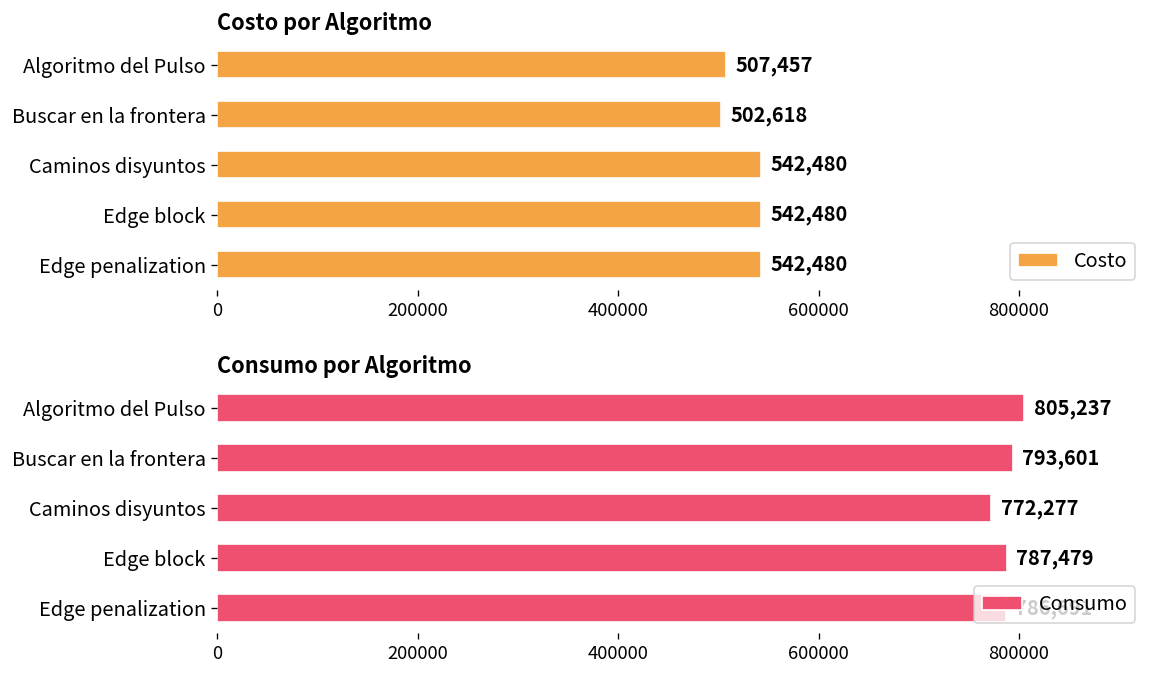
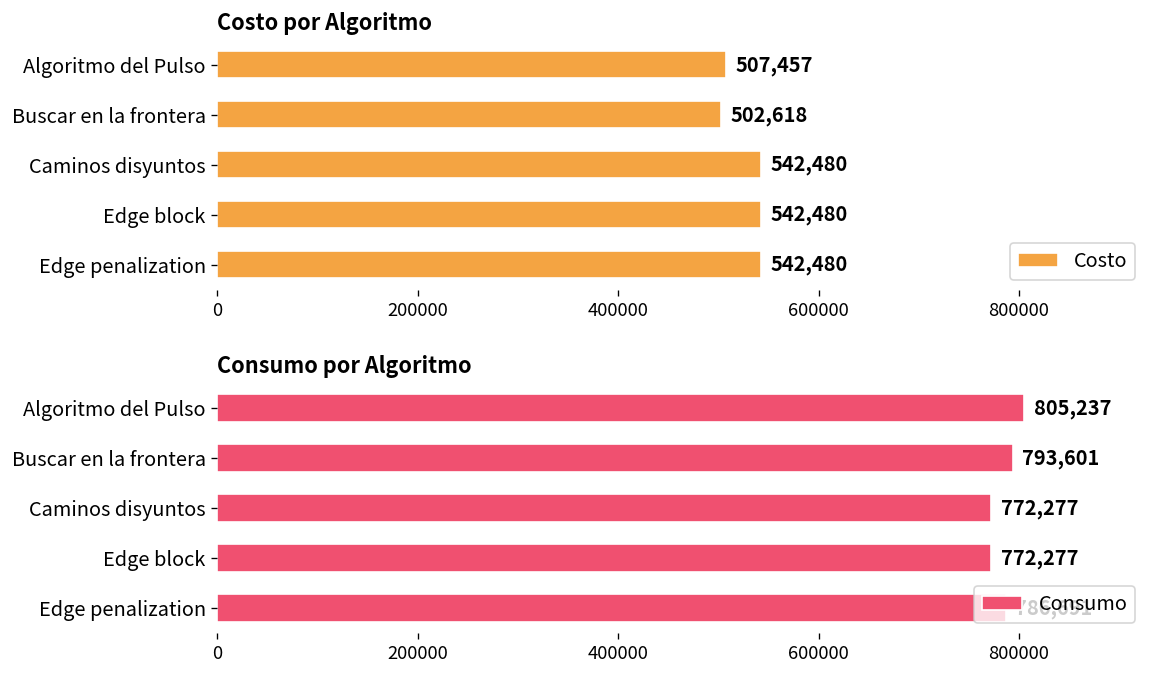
Consumo por Algoritmo, Edge block: 787,479 -> 772,277
